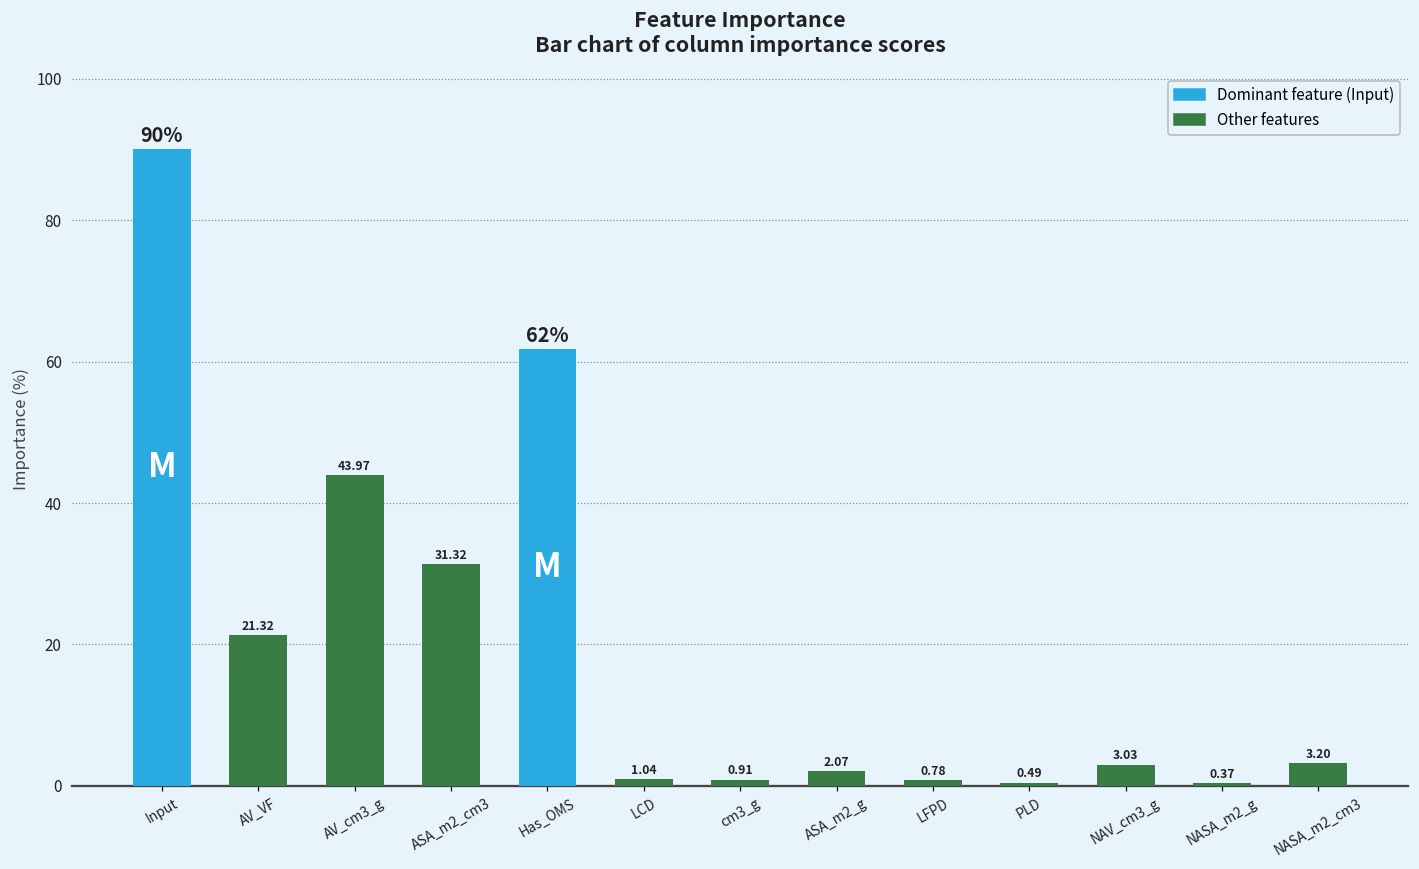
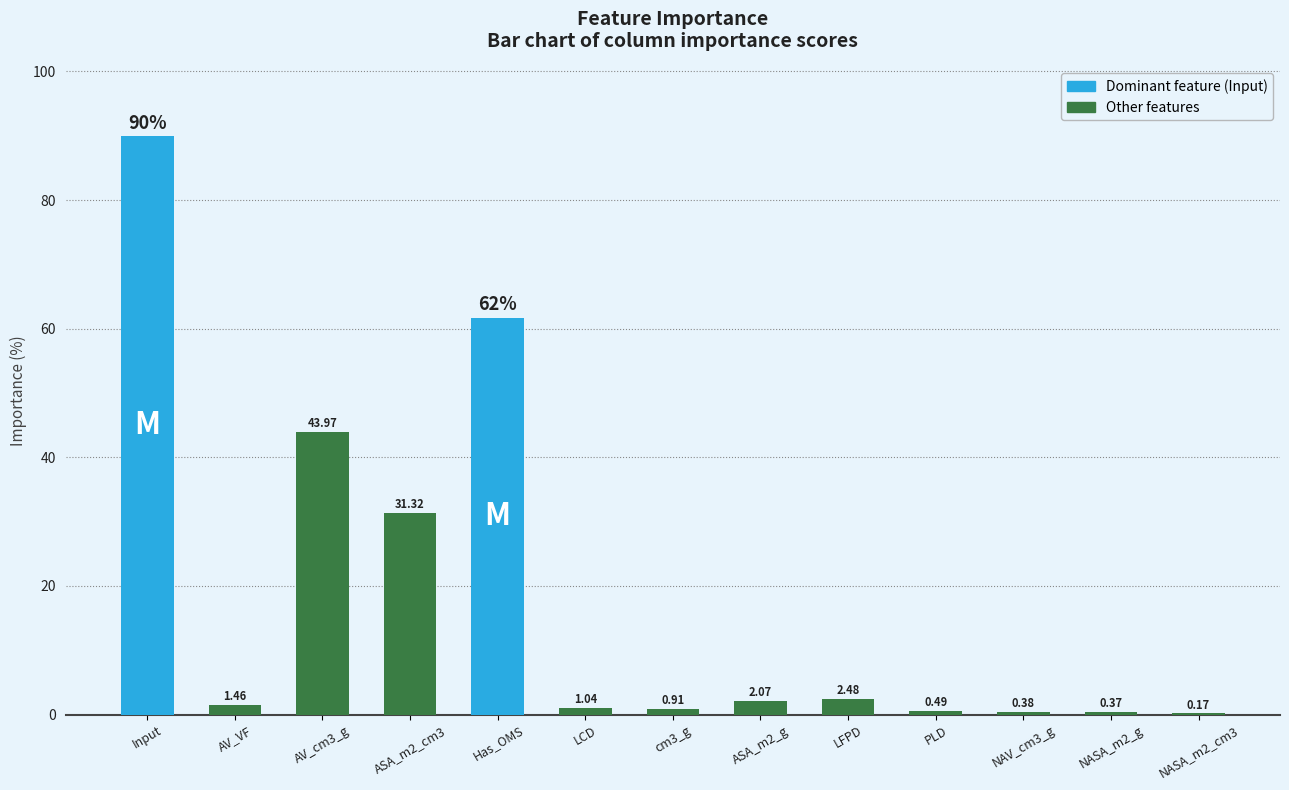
AV_VF: 21.32 -> 1.46
LFPD: 0.78 -> 2.48
NAV_cm3_g: 3.03 -> 0.38
NASA_m2_cm3: 3.20 -> 0.17
